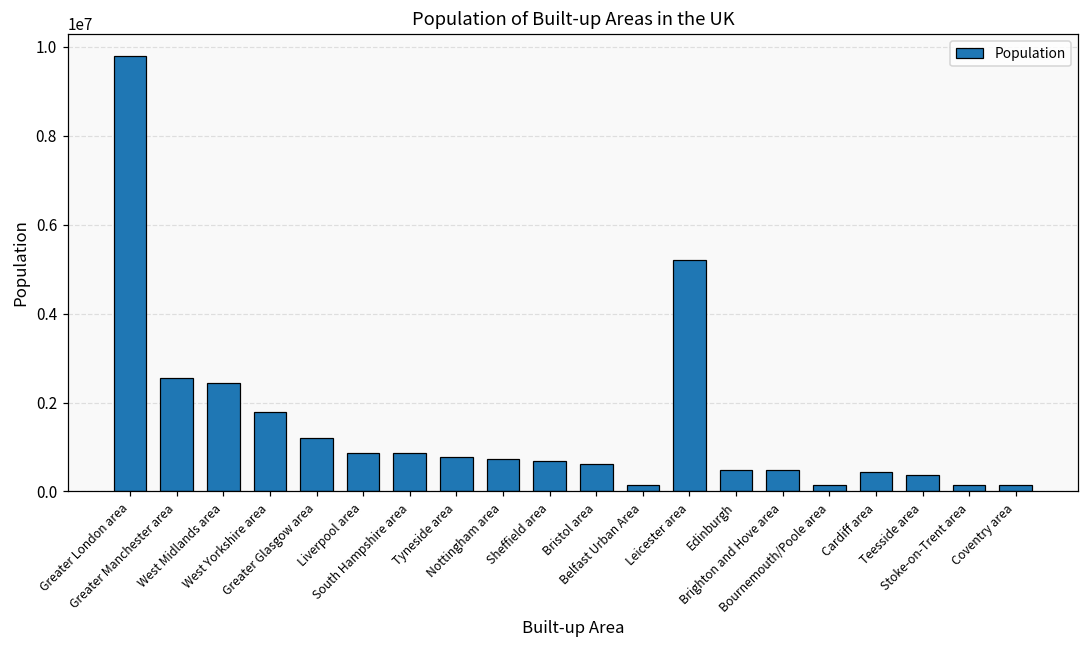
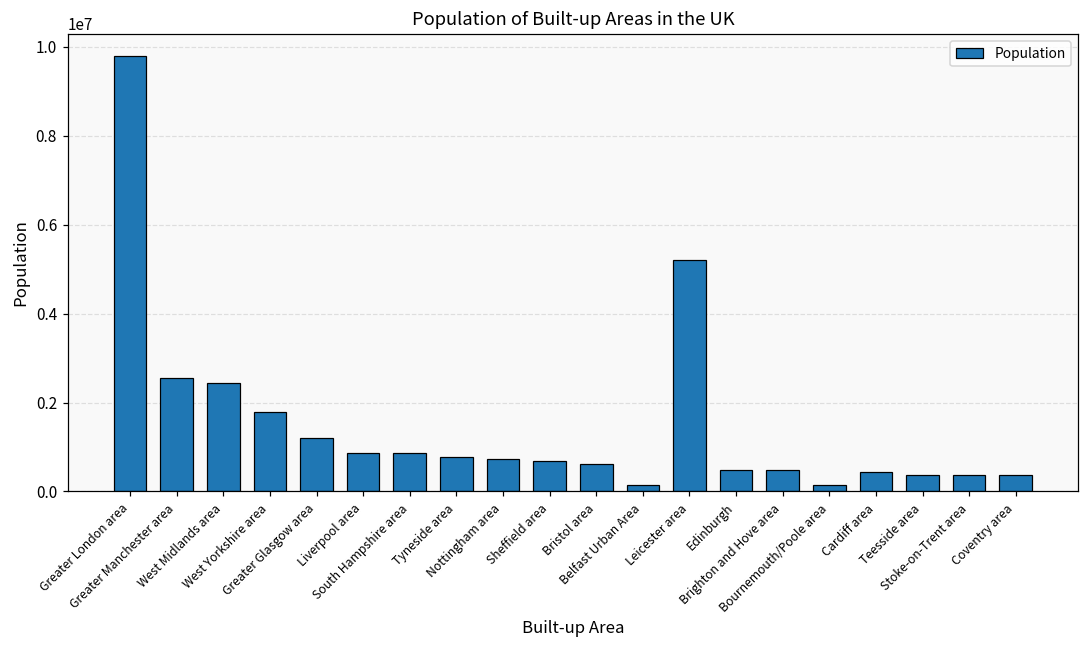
Stoke-on-Trent area: 100000 -> 400000
Coventry area: 100000 -> 400000
